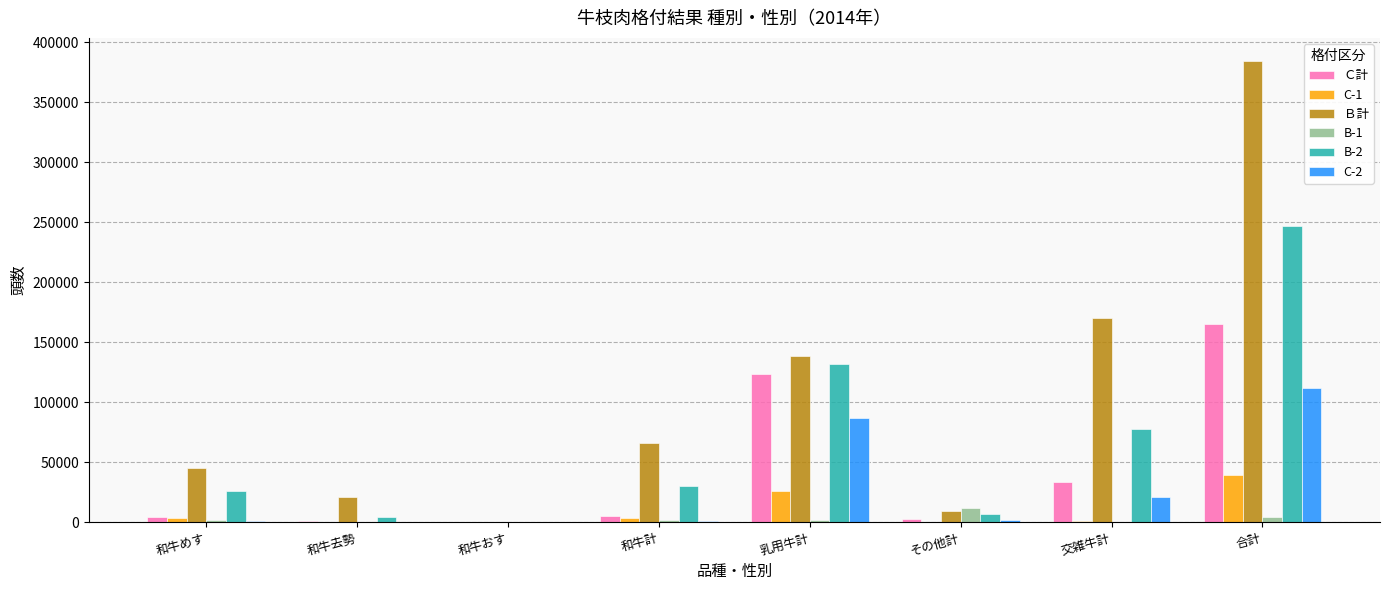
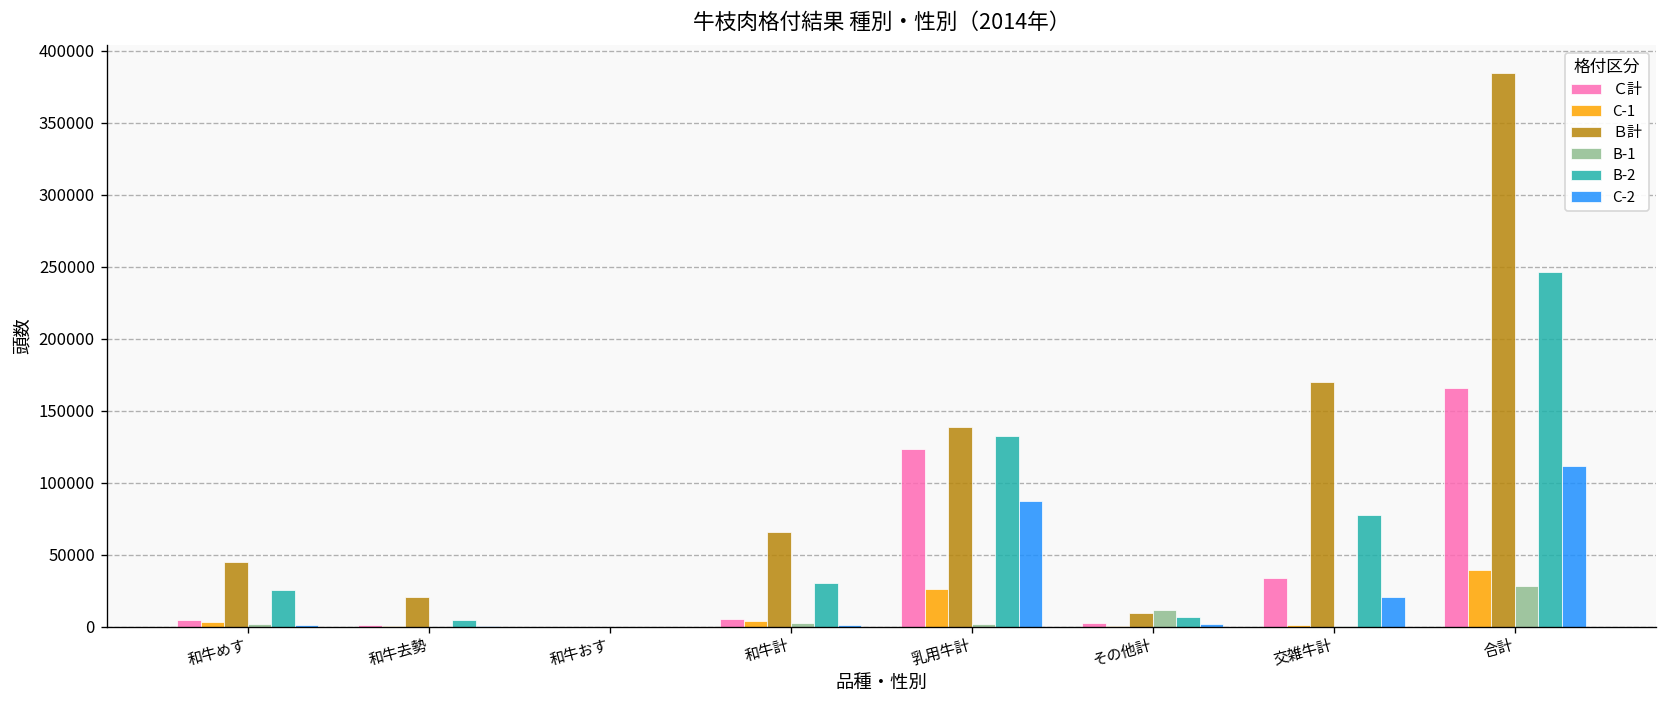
B-1, 合計: 4000 -> 28000
